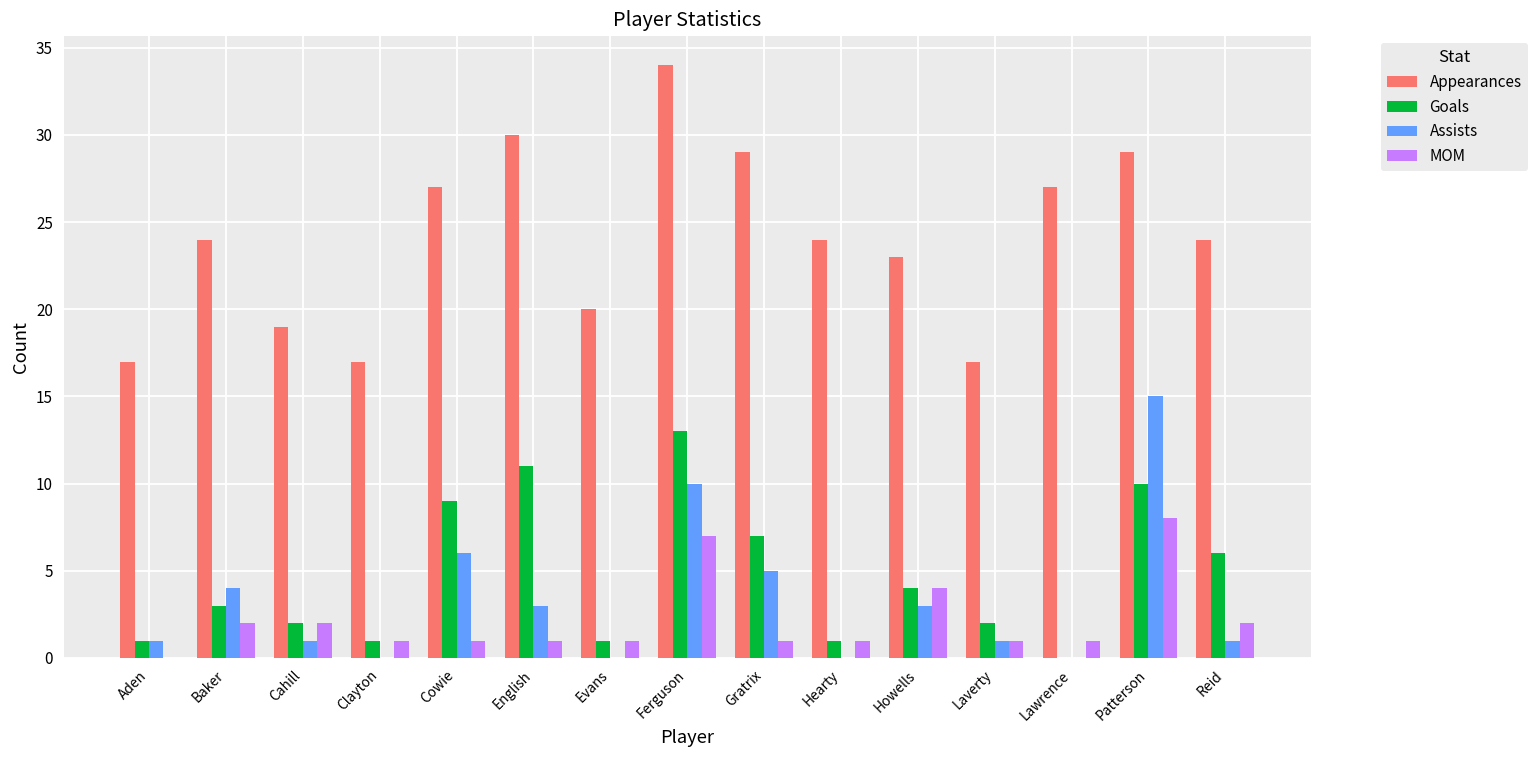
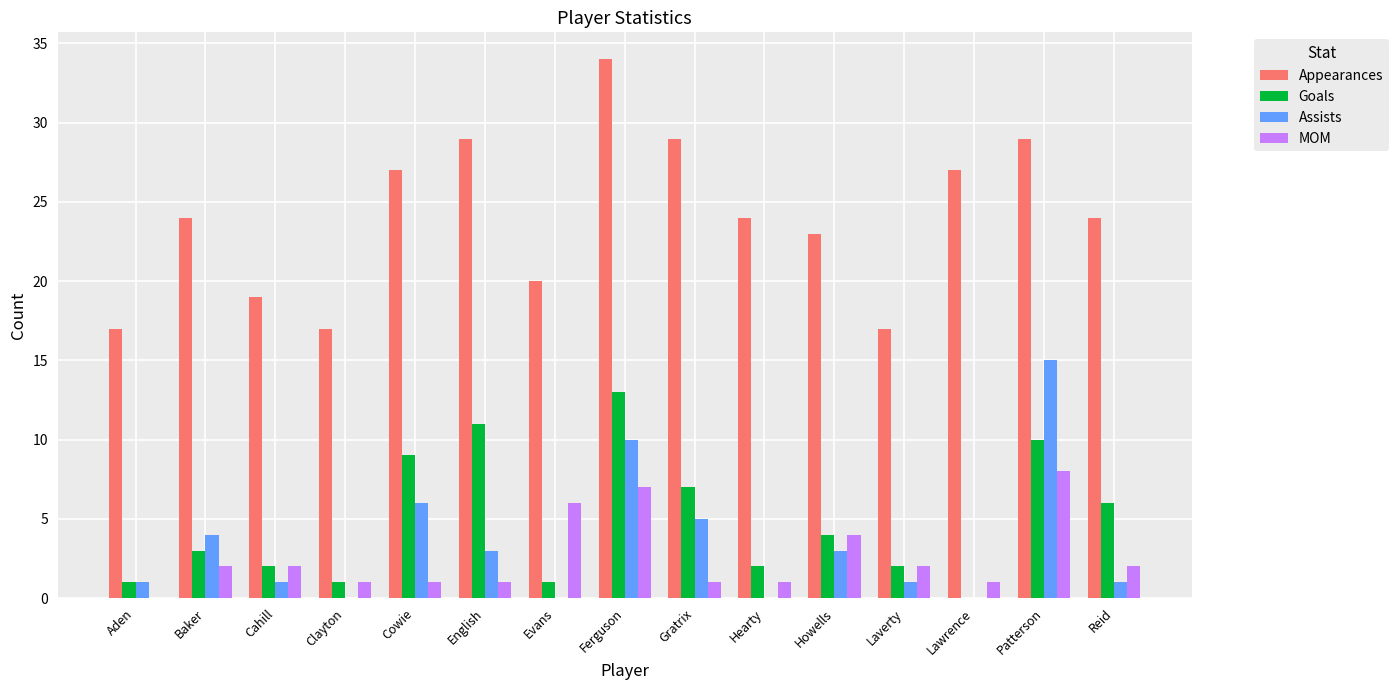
Appearances, English: 30 -> 29
MOM, Evans: 1 -> 6
Goals, Hearty: 1 -> 2
MOM, Laverty: 1 -> 2
